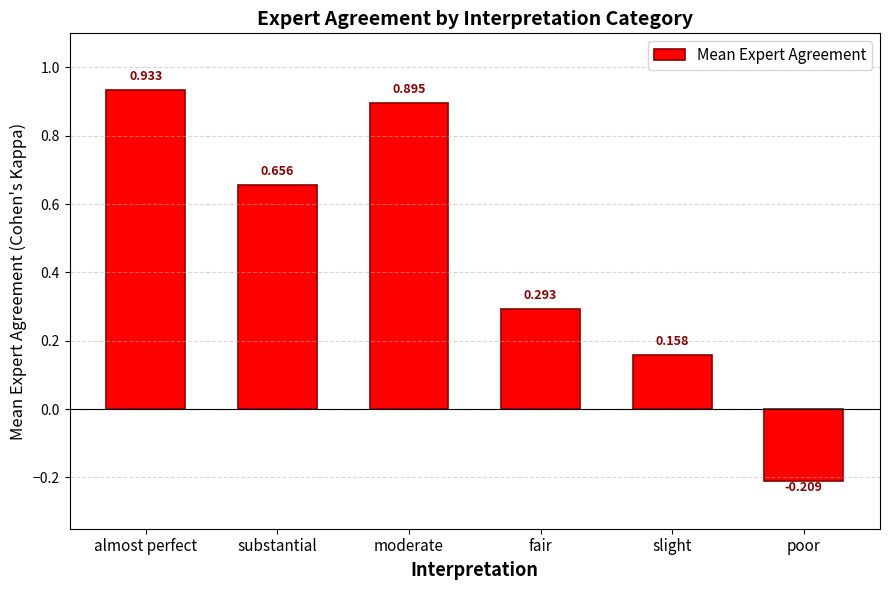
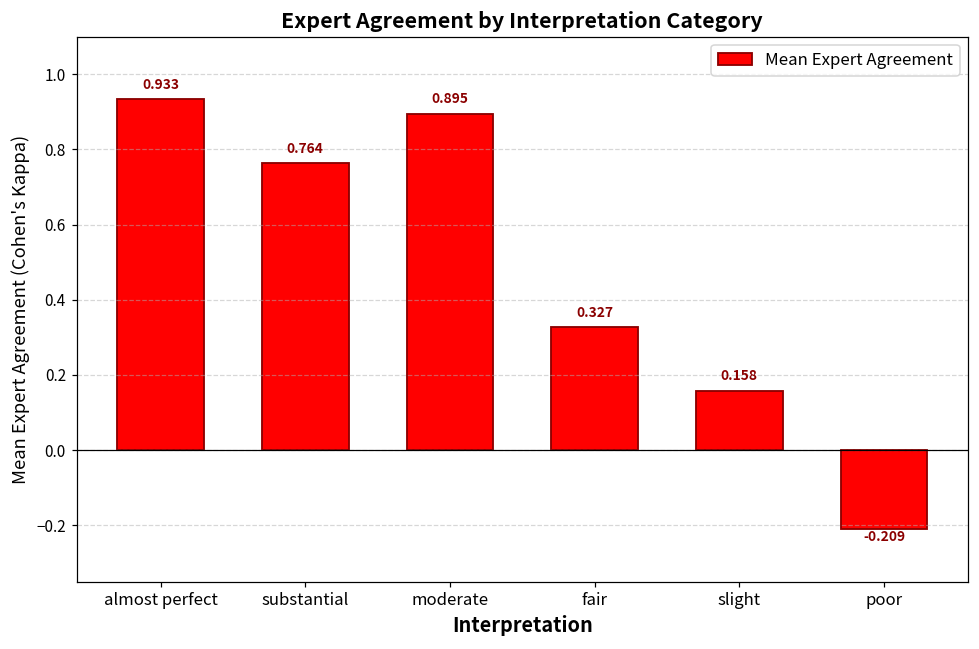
substantial: 0.656 -> 0.764
fair: 0.293 -> 0.327
